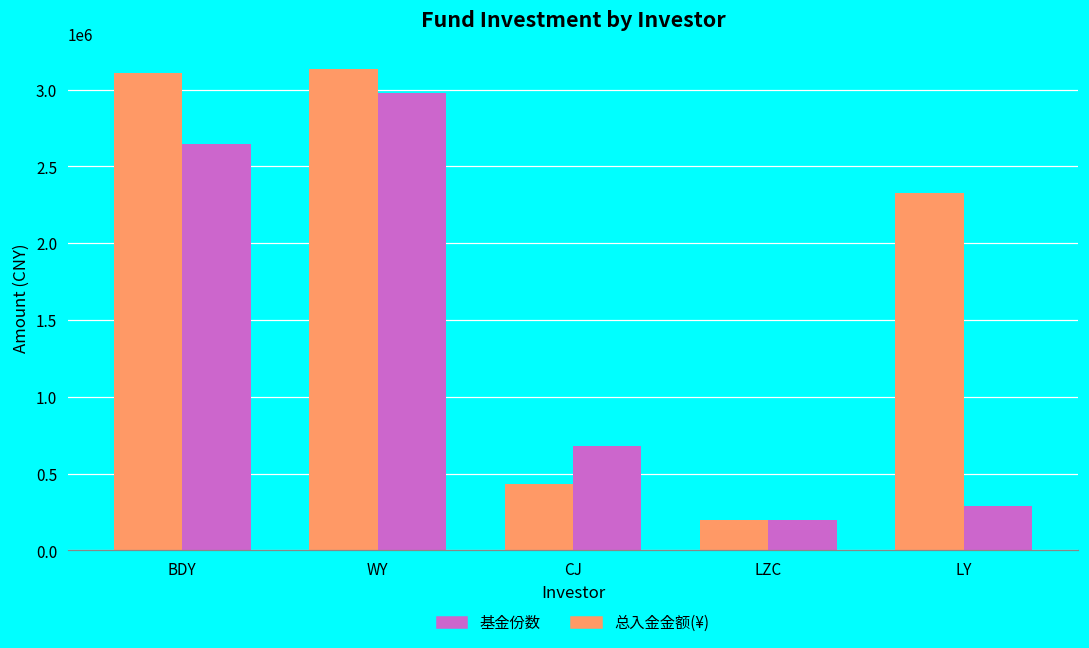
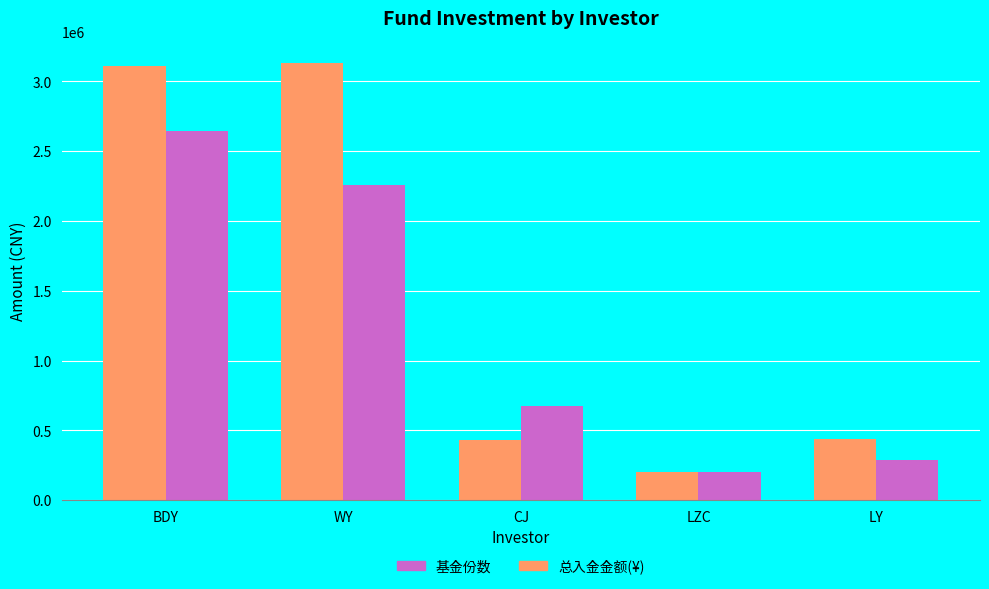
基金份数, WY: 2980000 -> 2260000
总入金金额(¥), LY: 2330000 -> 440000
